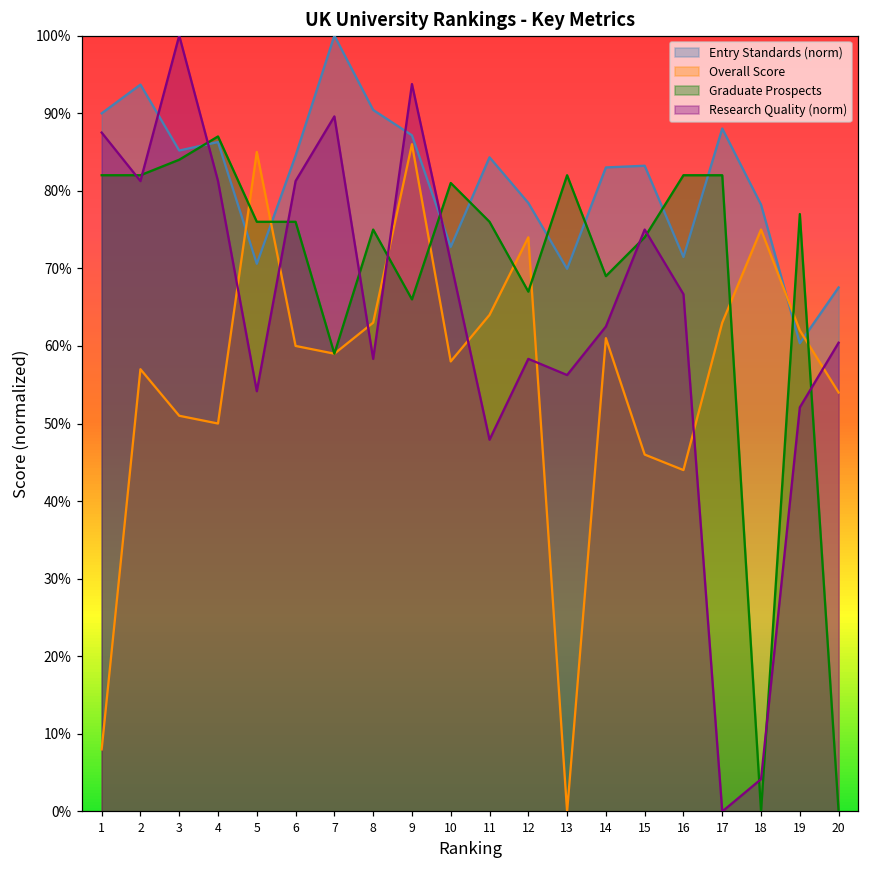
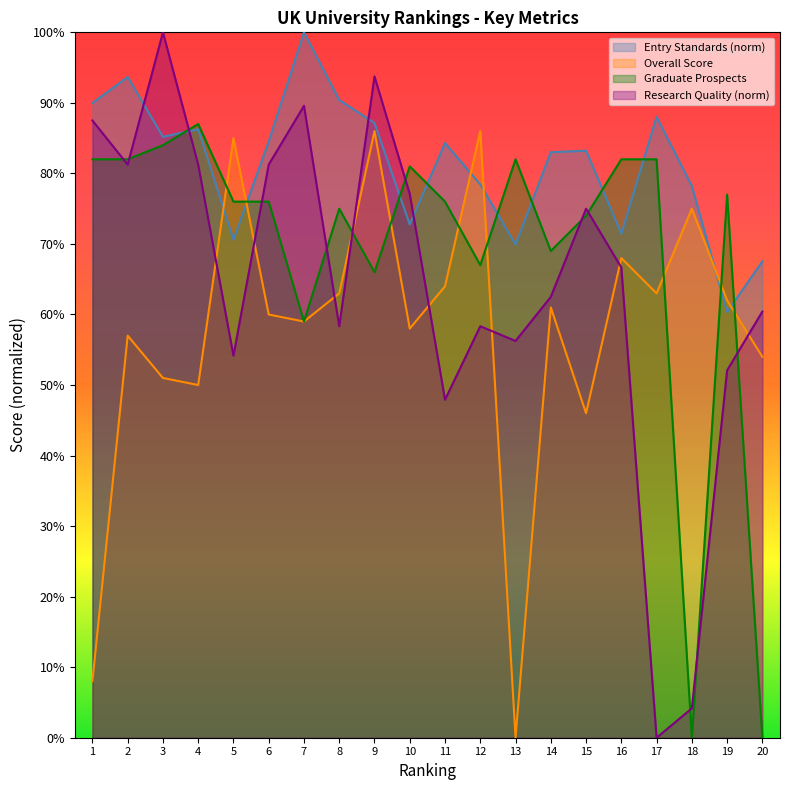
Research Quality (norm), 10: 71% -> 77%
Overall Score, 12: 74% -> 86%
Overall Score, 16: 44% -> 68%
